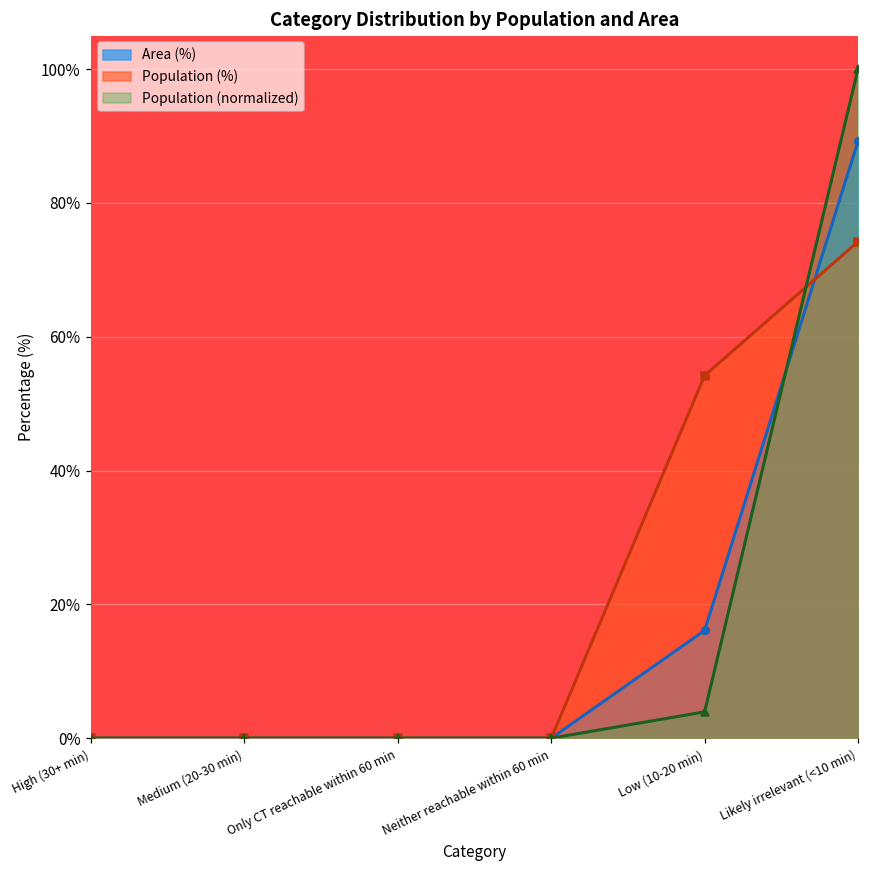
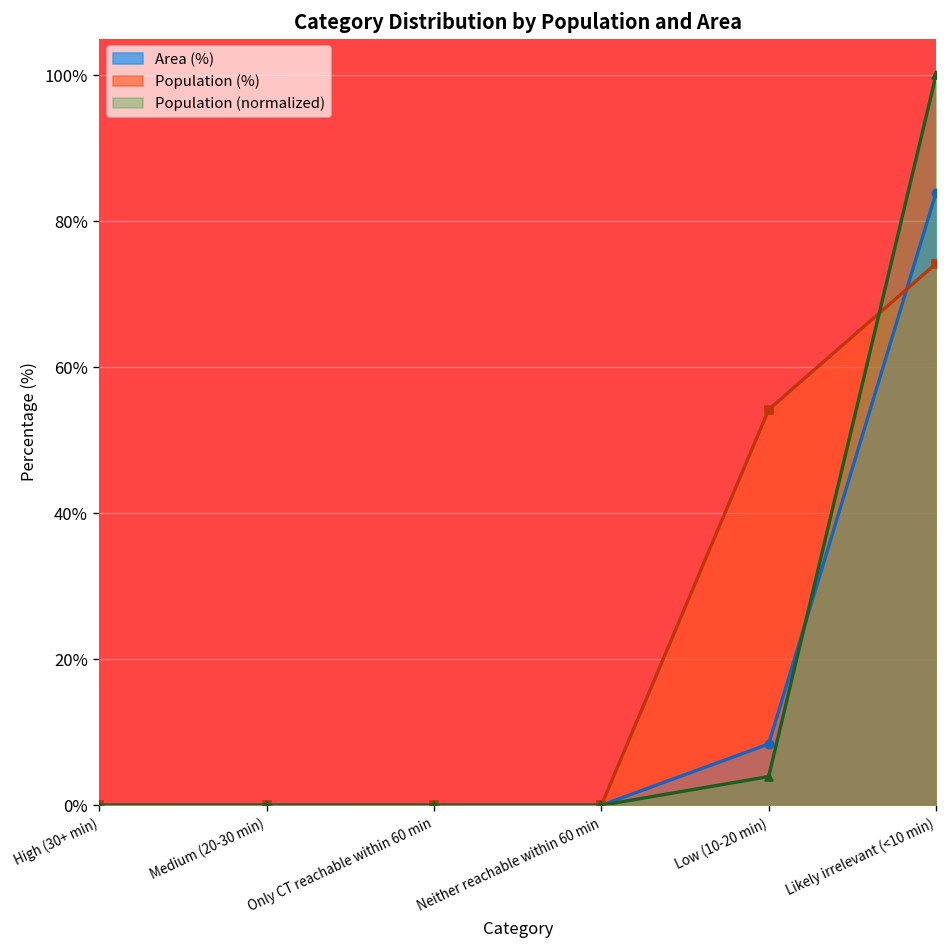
Area (%), Low (10-20 min): 16% -> 8%
Area (%), Likely irrelevant (<10 min): 89% -> 84%
